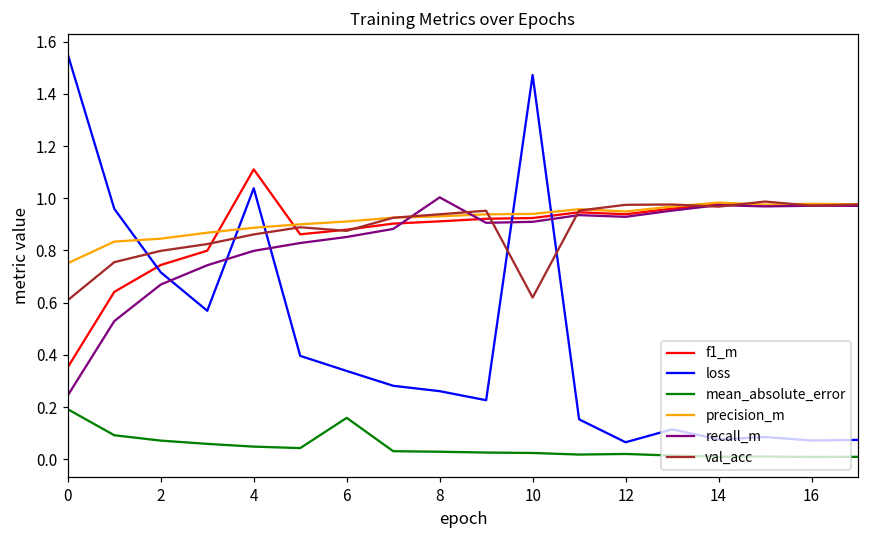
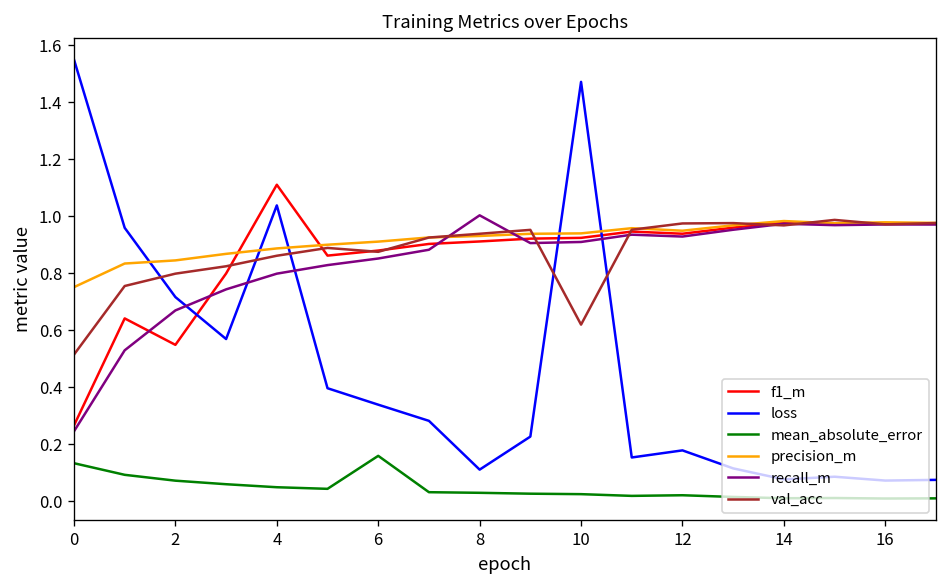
f1_m, 0: 0.35 -> 0.27
mean_absolute_error, 0: 0.19 -> 0.13
val_acc, 0: 0.61 -> 0.51
f1_m, 2: 0.74 -> 0.55
loss, 8: 0.26 -> 0.11
loss, 12: 0.07 -> 0.18
